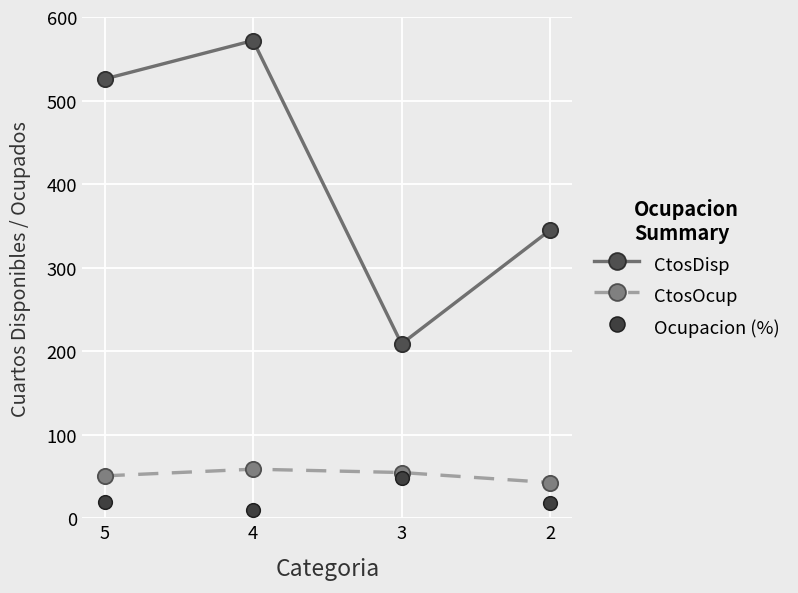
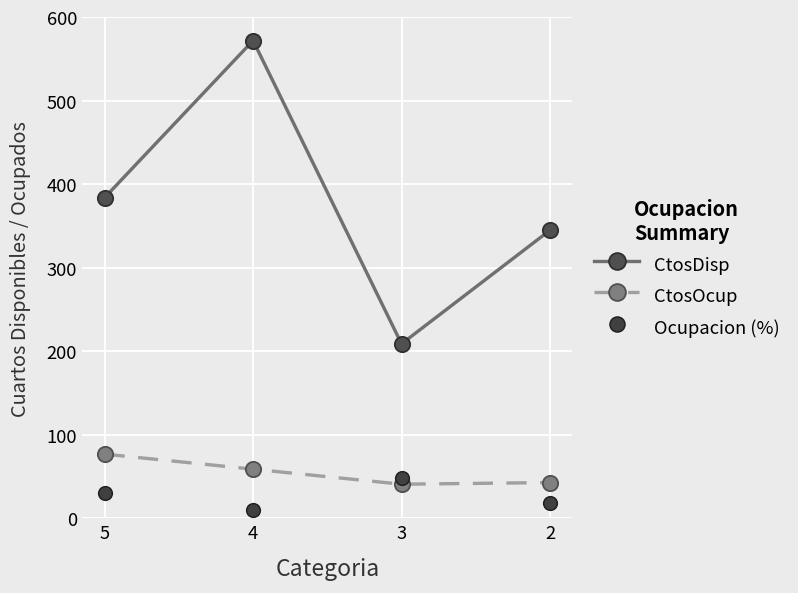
CtosDisp, 5: 530 -> 380
CtosOcup, 5: 50 -> 80
Ocupacion (%), 5: 20 -> 30
CtosOcup, 3: 60 -> 40
